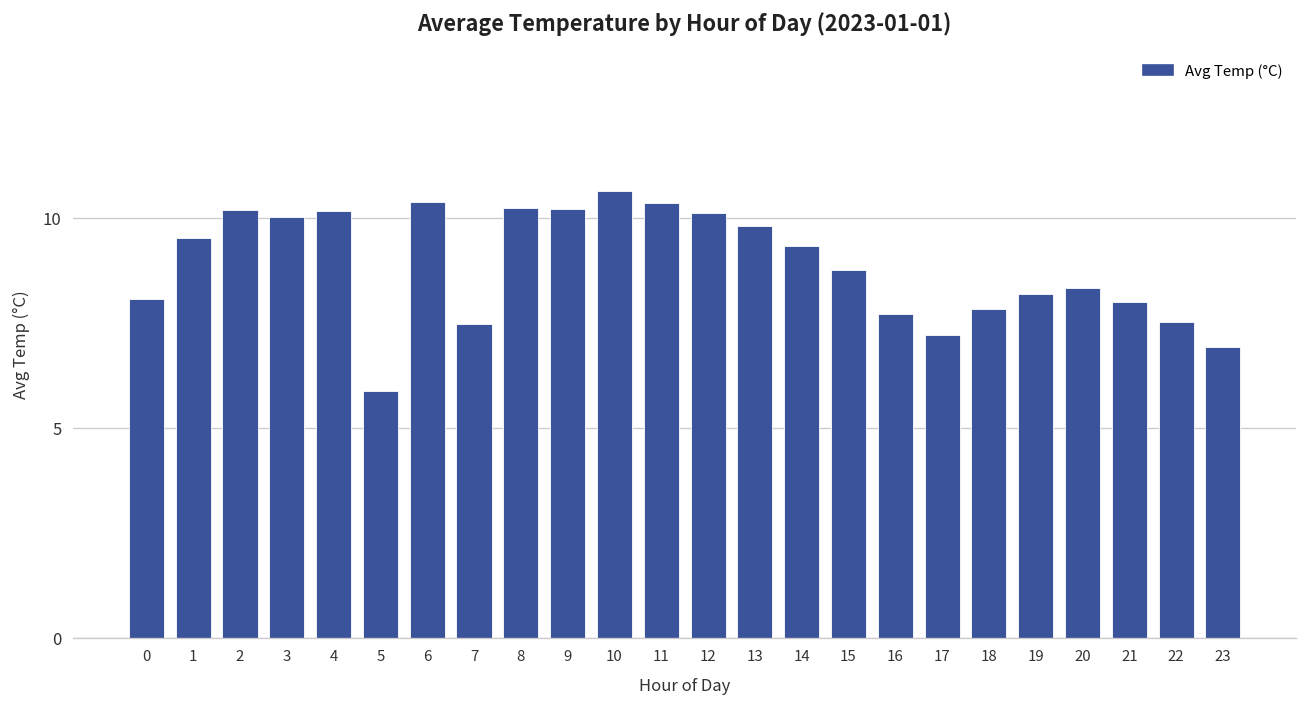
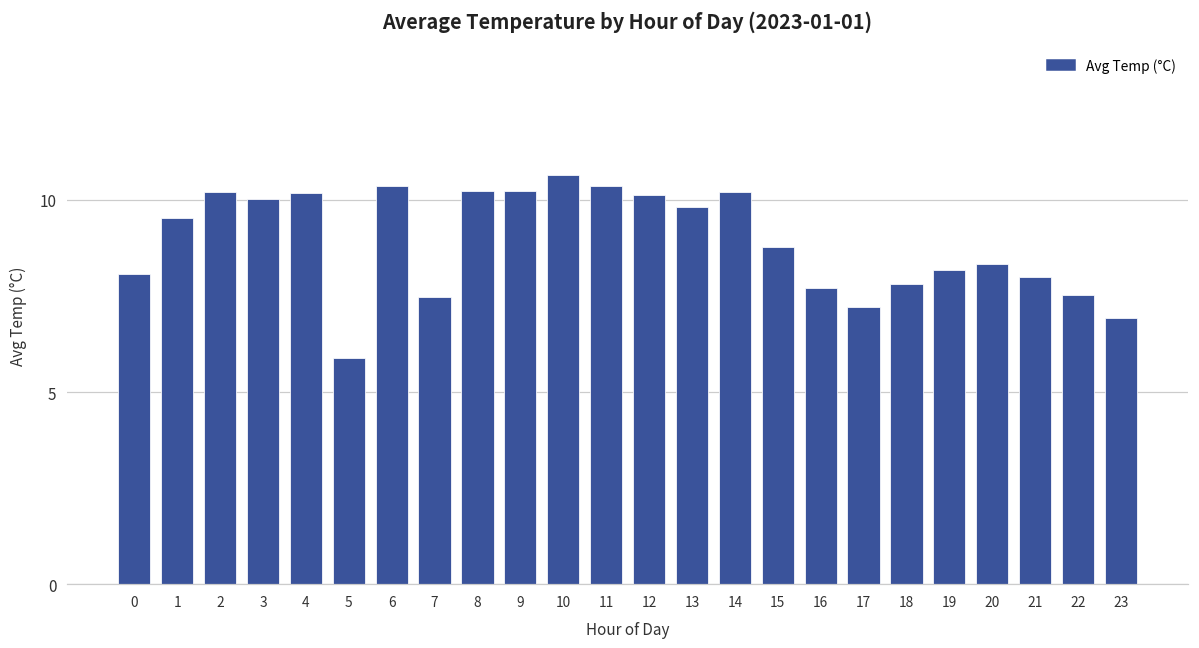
14: 9.3 -> 10.2
